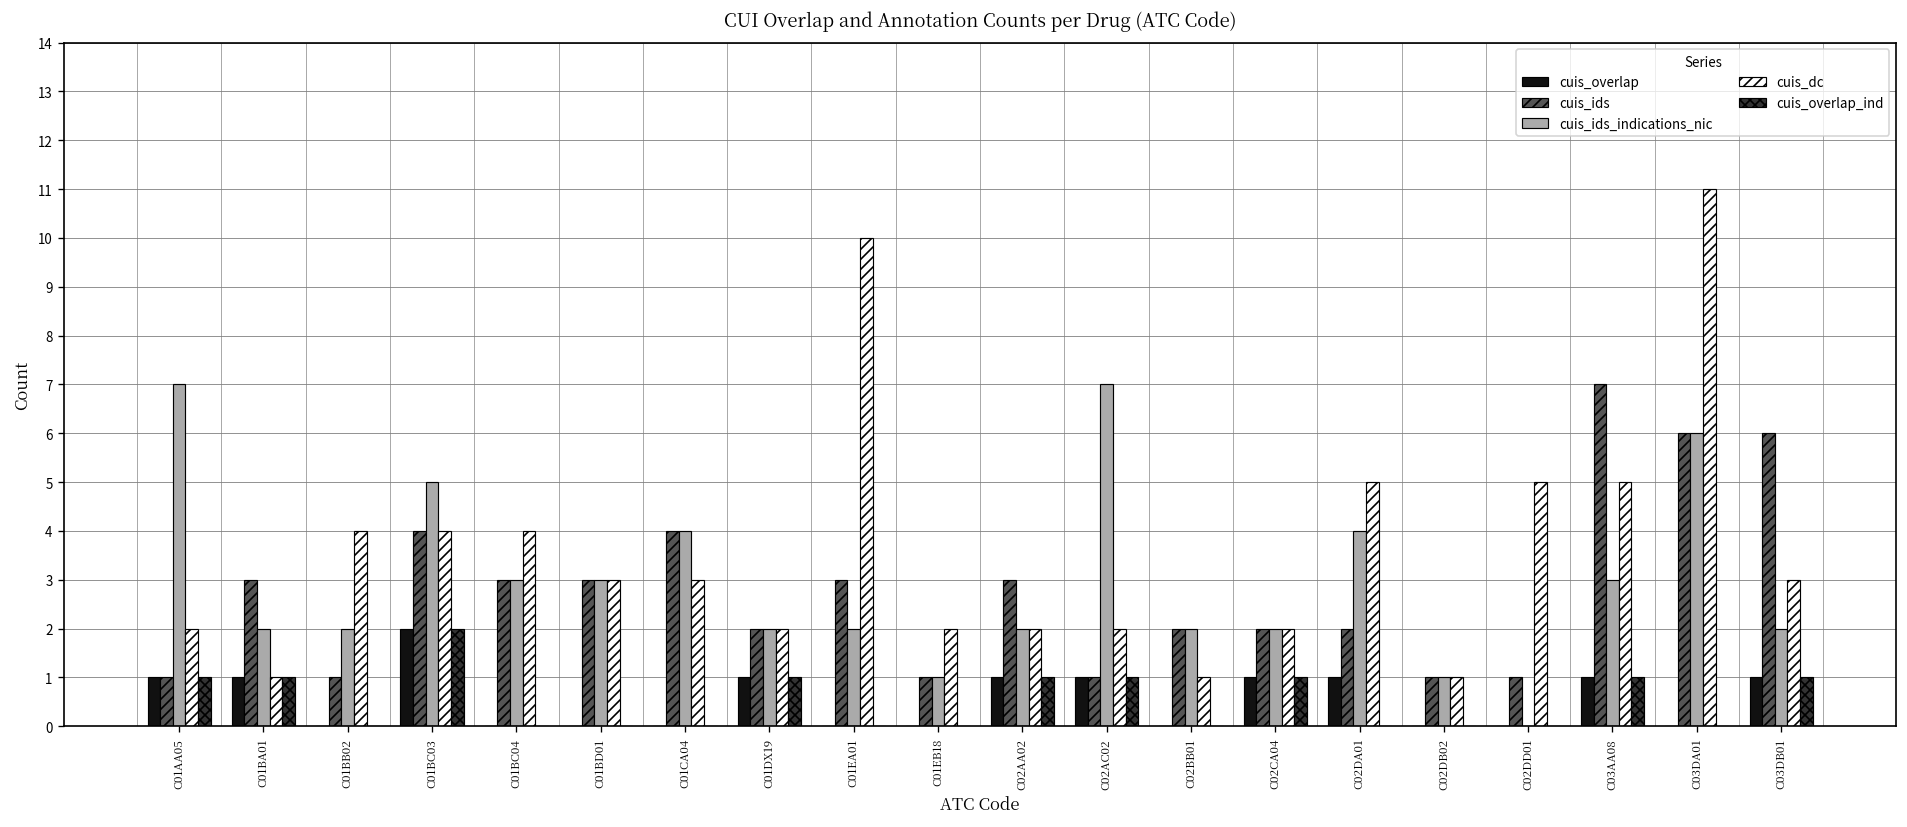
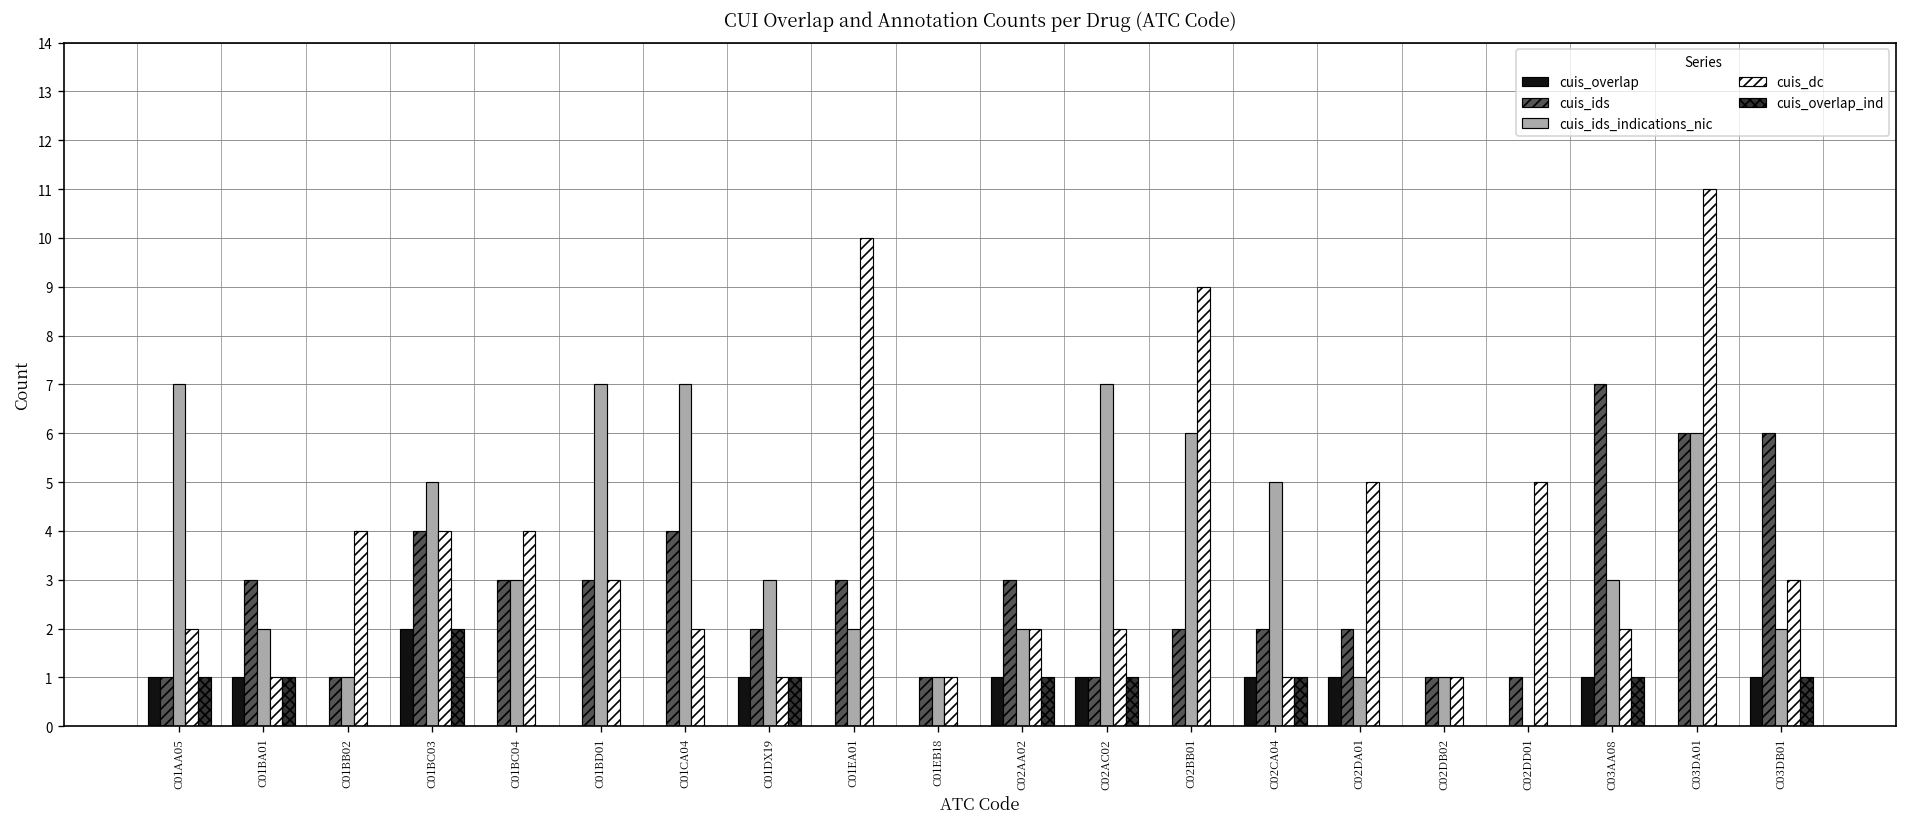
cuis_ids_indications_nic, C01BB02: 2 -> 1
cuis_ids_indications_nic, C01BD01: 3 -> 7
cuis_ids_indications_nic, C01CA04: 4 -> 7
cuis_dc, C01CA04: 3 -> 2
cuis_ids_indications_nic, C01DX19: 2 -> 3
cuis_dc, C01DX19: 2 -> 1
cuis_dc, C01EB18: 2 -> 1
cuis_ids_indications_nic, C02BB01: 2 -> 6
cuis_dc, C02BB01: 1 -> 9
cuis_ids_indications_nic, C02CA04: 2 -> 5
cuis_dc, C02CA04: 2 -> 1
cuis_ids_indications_nic, C02DA01: 4 -> 1
cuis_dc, C03AA08: 5 -> 2
